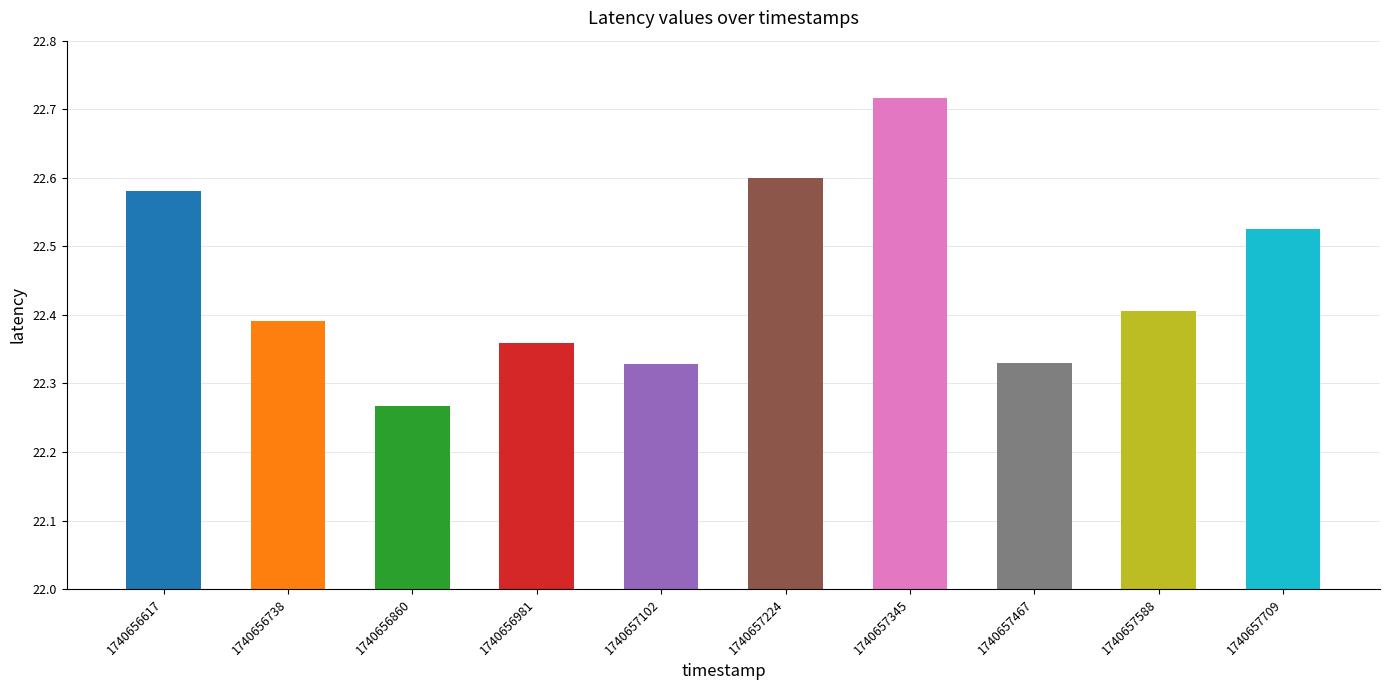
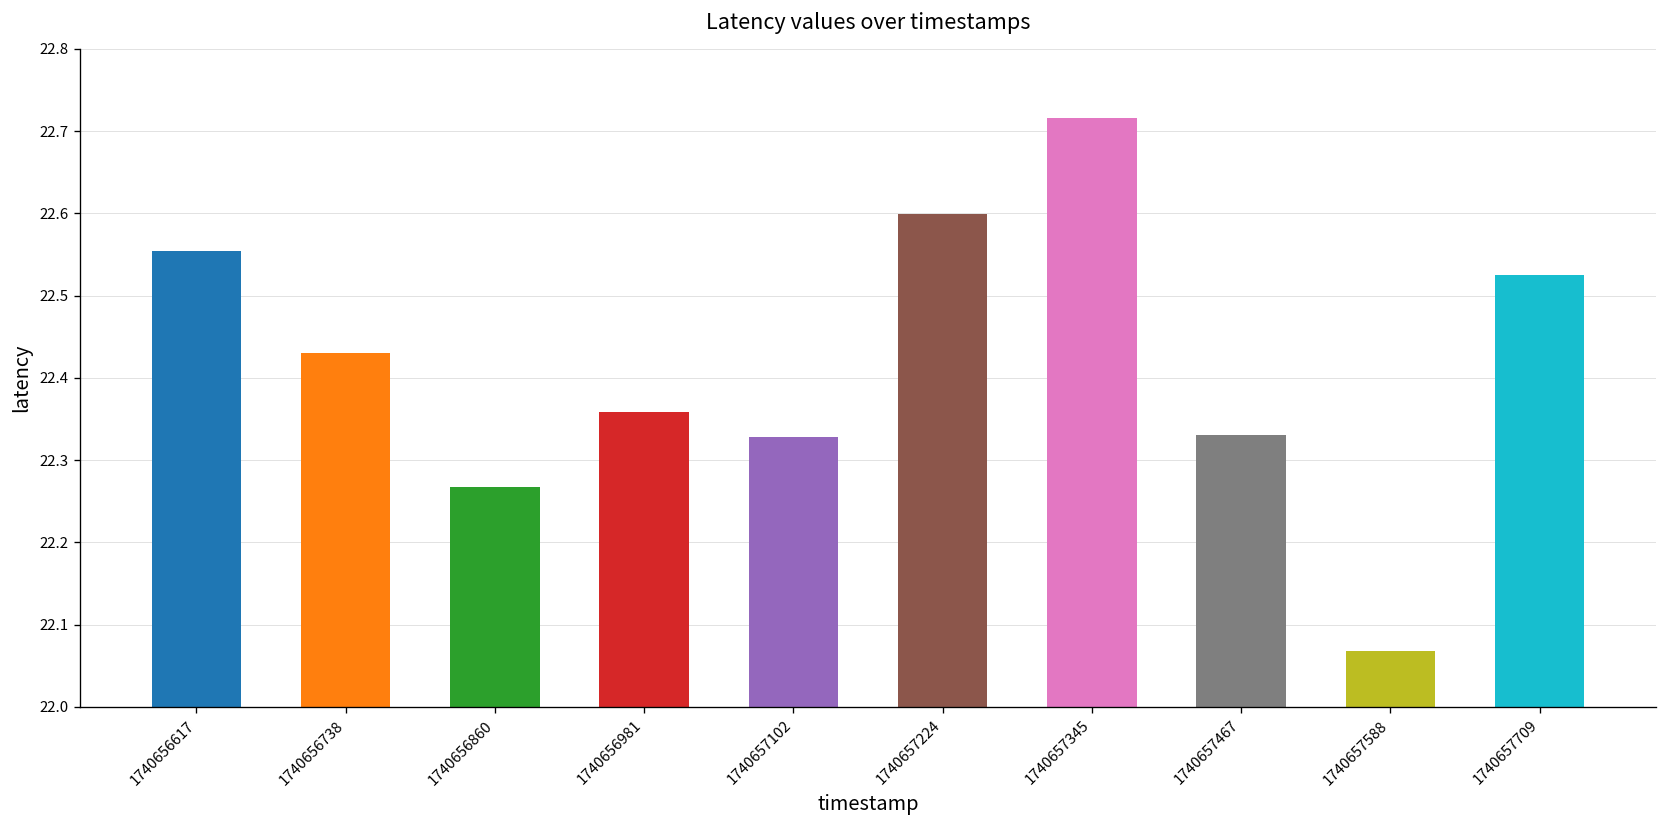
1740656617: 22.58 -> 22.55
1740656738: 22.39 -> 22.43
1740657588: 22.41 -> 22.07
